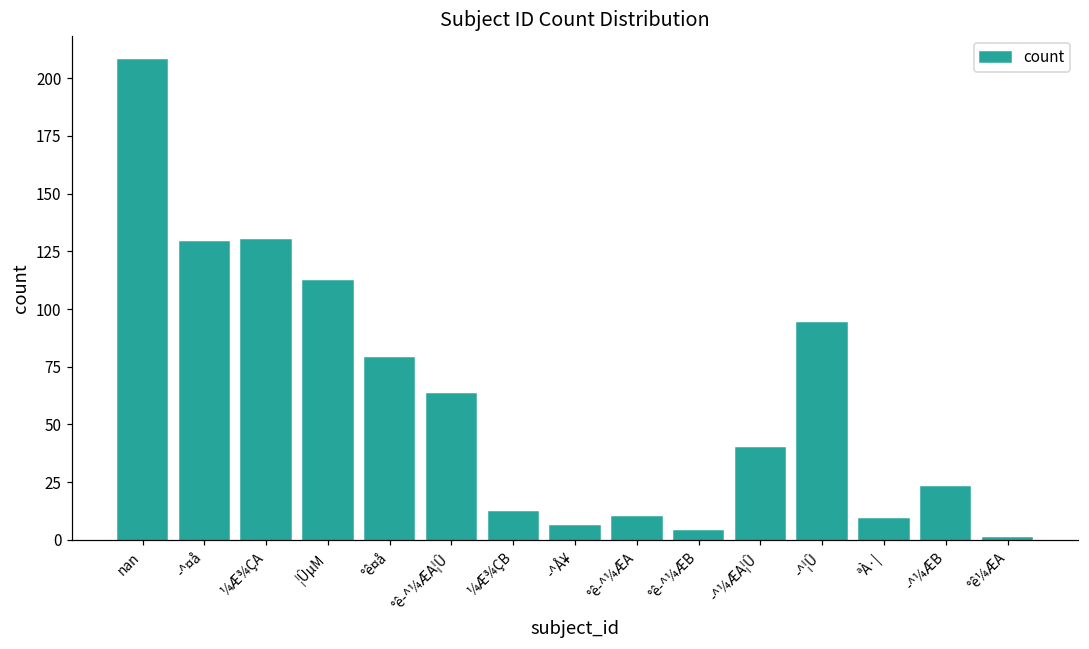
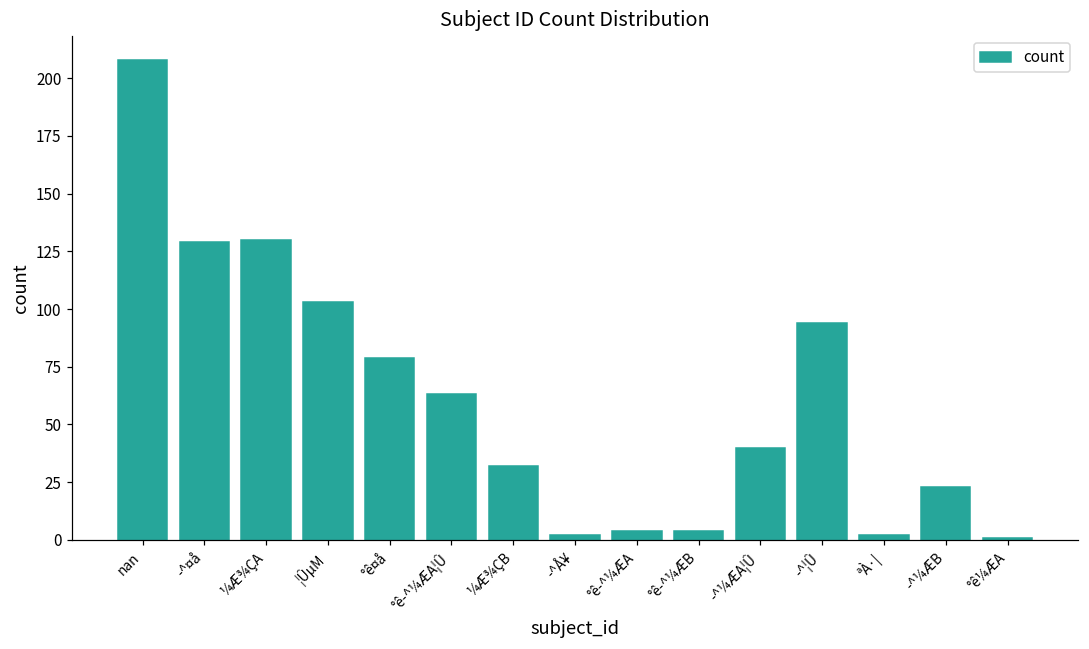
¦ÛµM: 112 -> 103
¼Æ¾ÇB: 12 -> 32
­^Å¥: 6 -> 2
°ê­^¼ÆA: 10 -> 4
ªÀ·|: 9 -> 2
